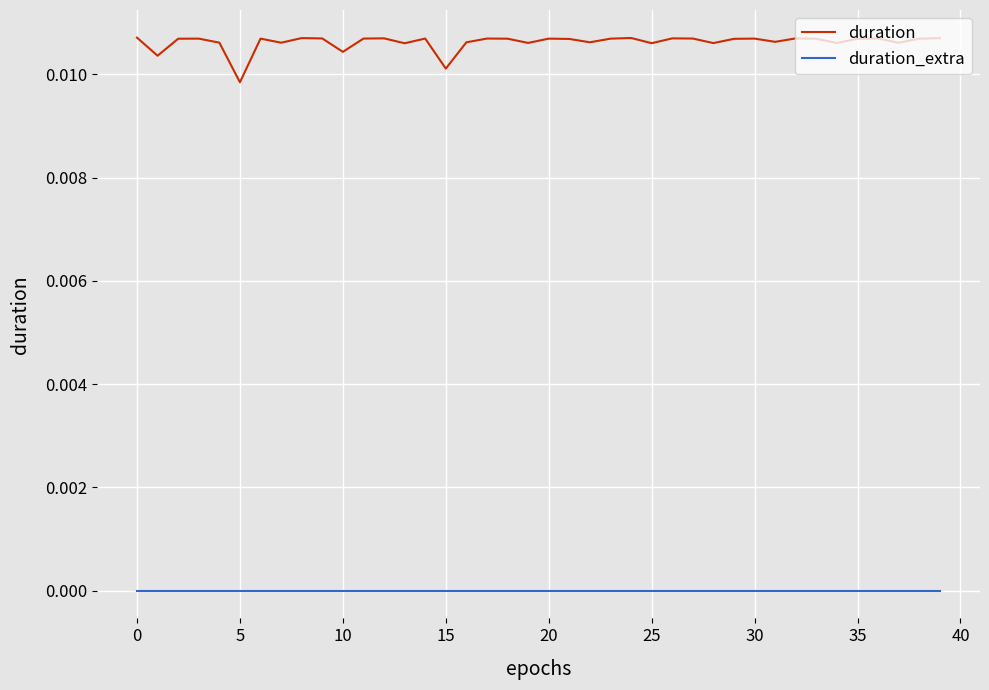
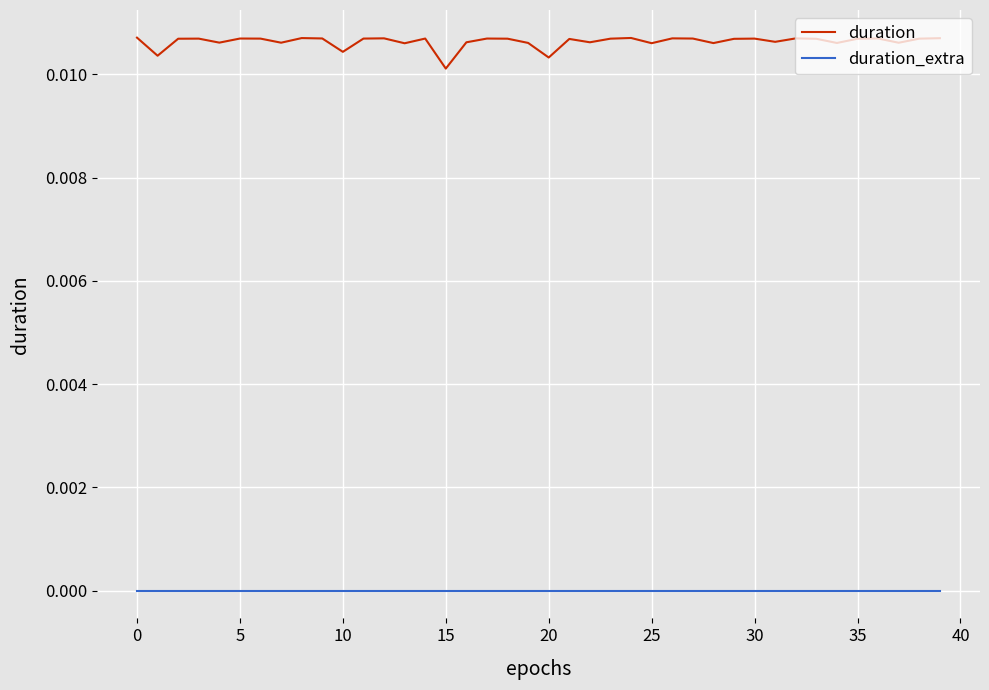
duration, 5: 0.0098 -> 0.0107
duration, 20: 0.0107 -> 0.0103
